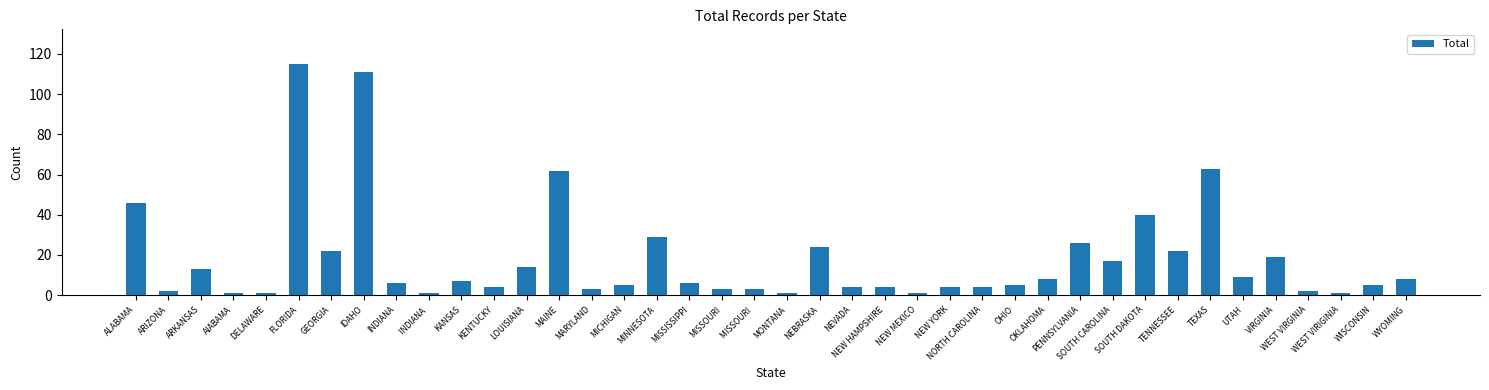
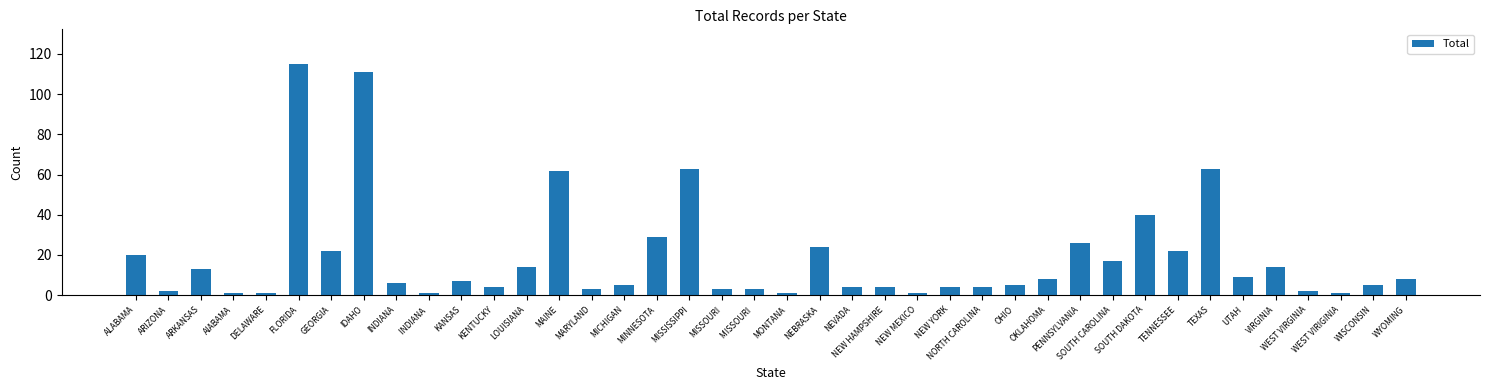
ALABAMA: 46 -> 20
MISSISSIPPI: 6 -> 63
VIRGINIA: 19 -> 14
